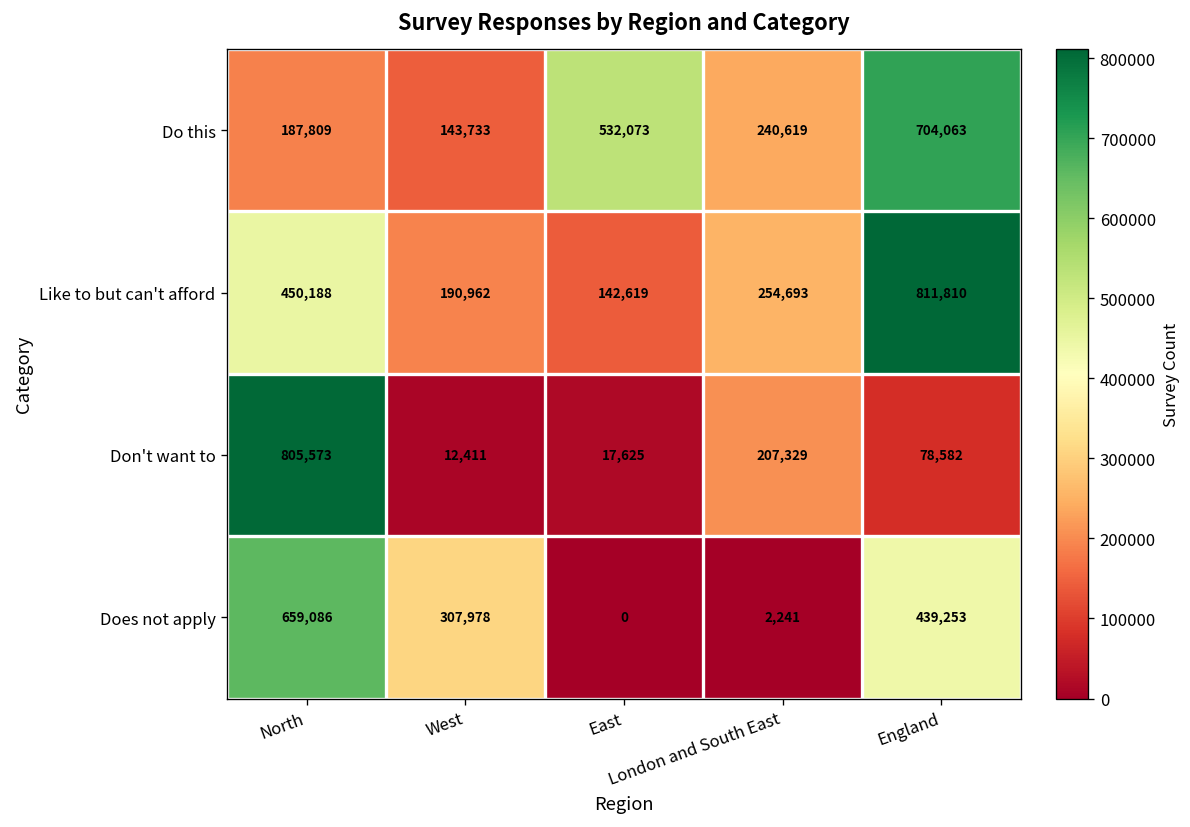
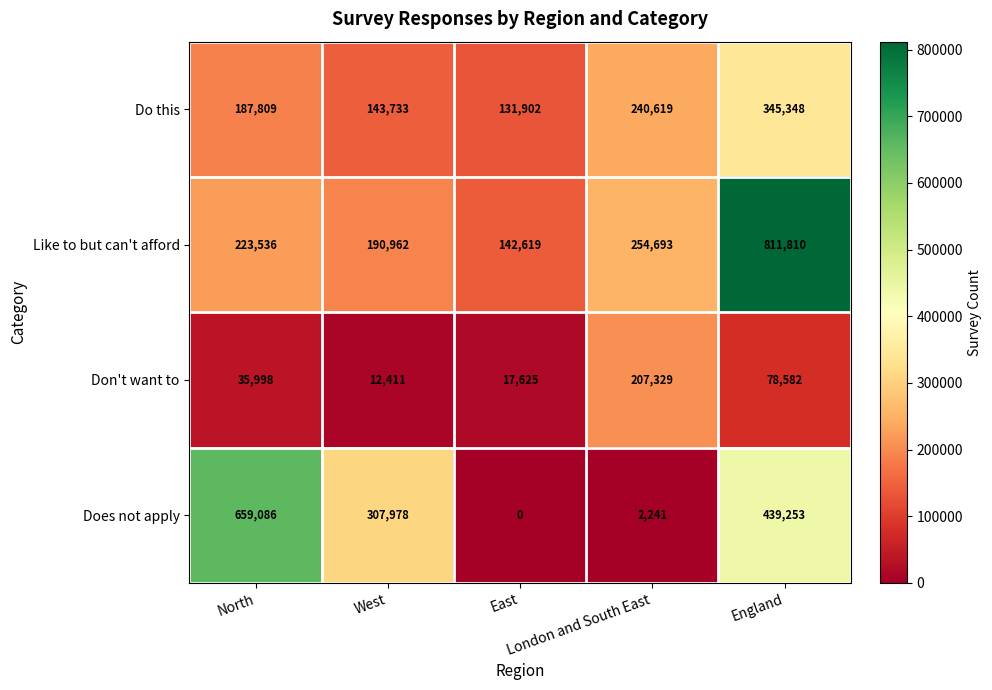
Do this, East: 532,073 -> 131,902
Do this, England: 704,063 -> 345,348
Like to but can't afford, North: 450,188 -> 223,536
Don't want to, North: 805,573 -> 35,998
